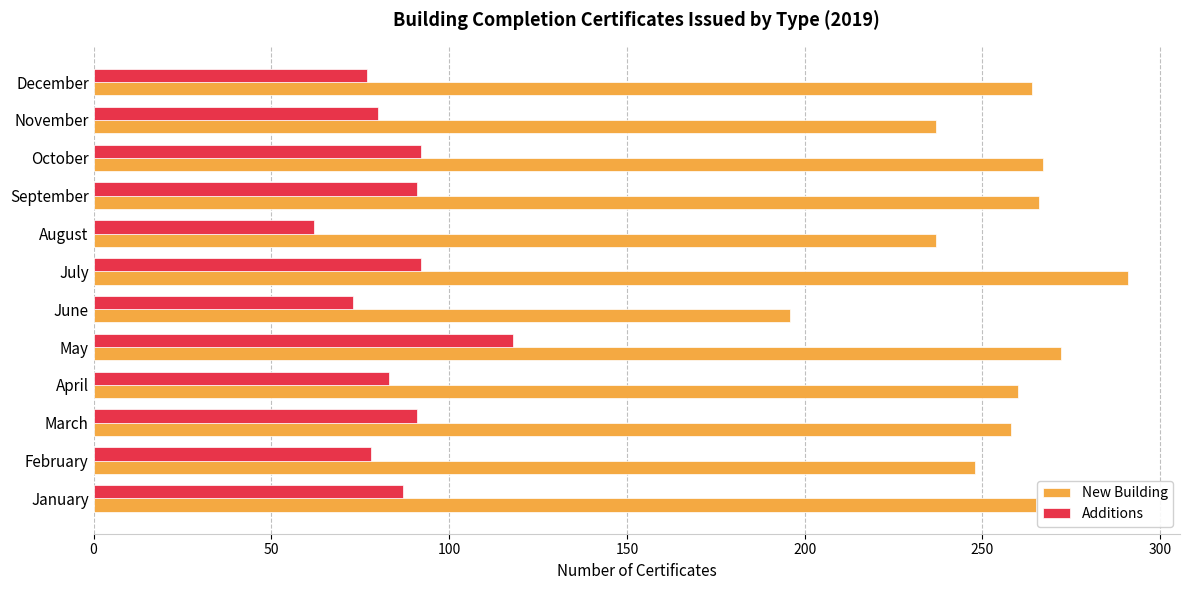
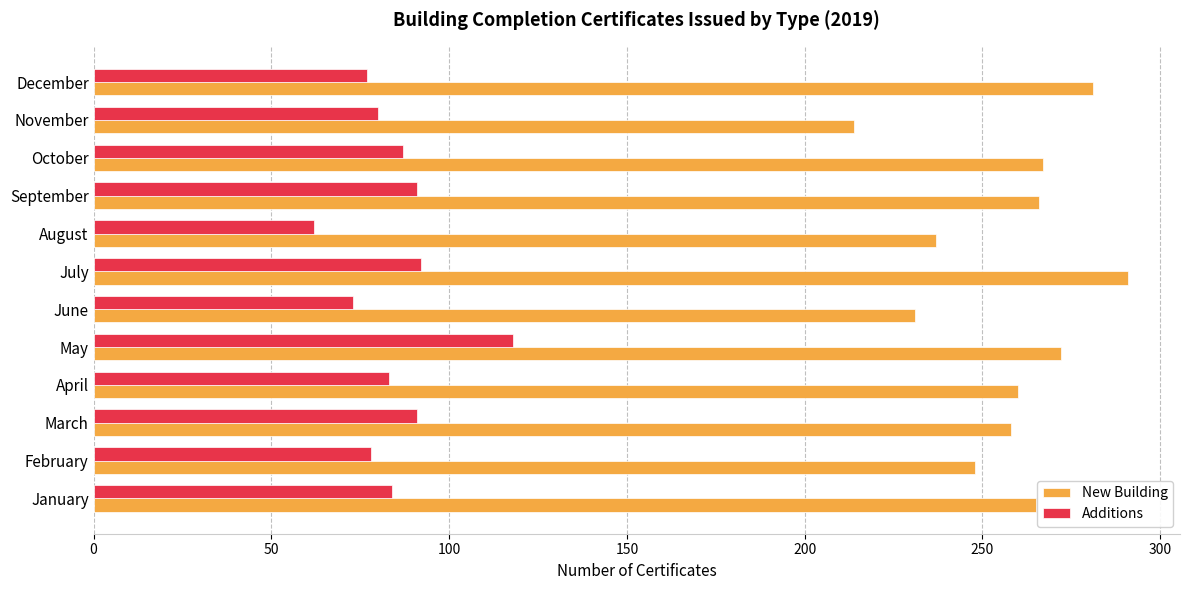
New Building, December: 264 -> 281
New Building, November: 237 -> 214
Additions, October: 92 -> 87
New Building, June: 196 -> 231
Additions, January: 87 -> 84
